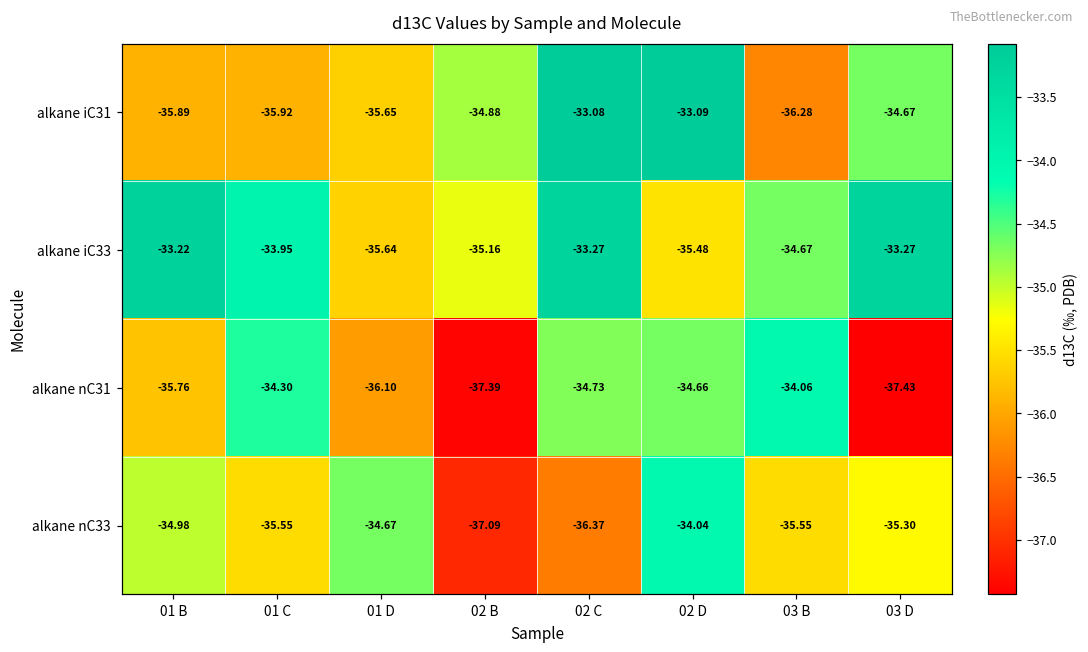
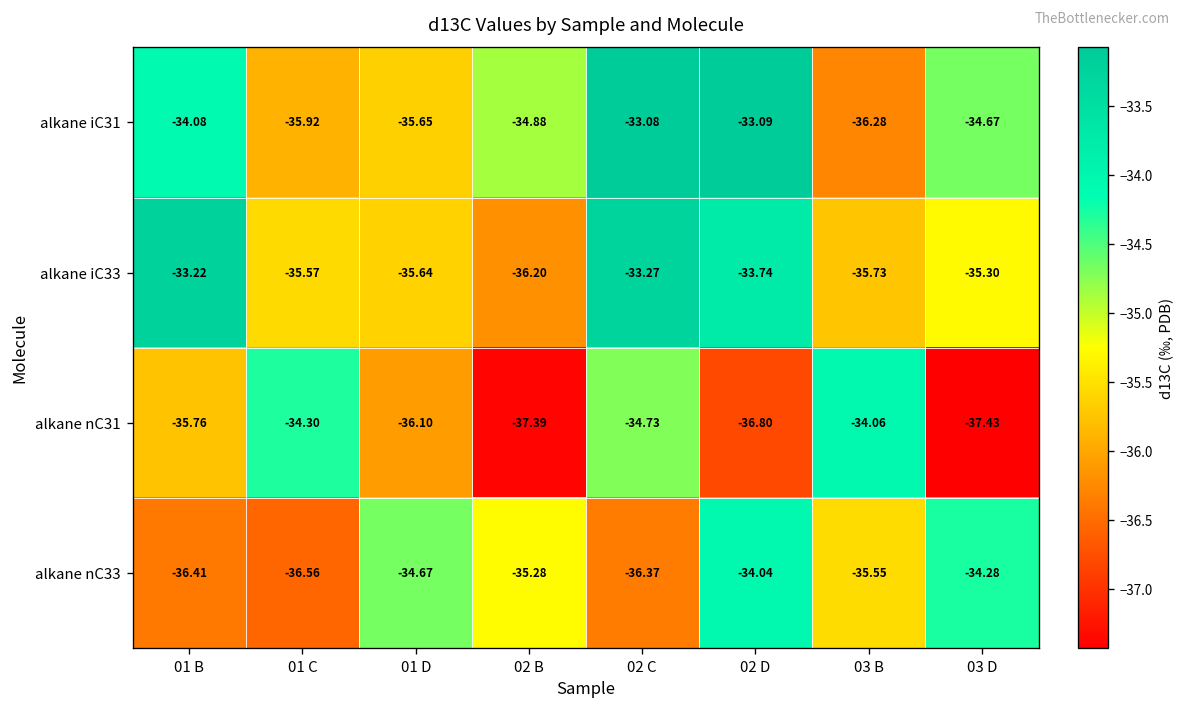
alkane iC31, 01 B: -35.89 -> -34.08
alkane iC33, 01 C: -33.95 -> -35.57
alkane iC33, 02 B: -35.16 -> -36.20
alkane iC33, 02 D: -35.48 -> -33.74
alkane iC33, 03 B: -34.67 -> -35.73
alkane iC33, 03 D: -33.27 -> -35.30
alkane nC31, 02 D: -34.66 -> -36.80
alkane nC33, 01 B: -34.98 -> -36.41
alkane nC33, 01 C: -35.55 -> -36.56
alkane nC33, 02 B: -37.09 -> -35.28
alkane nC33, 03 D: -35.30 -> -34.28
